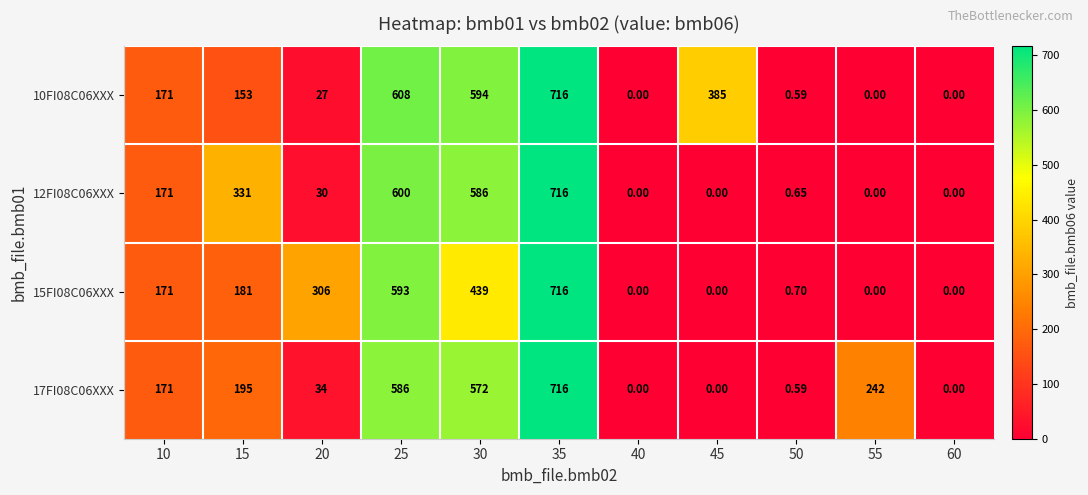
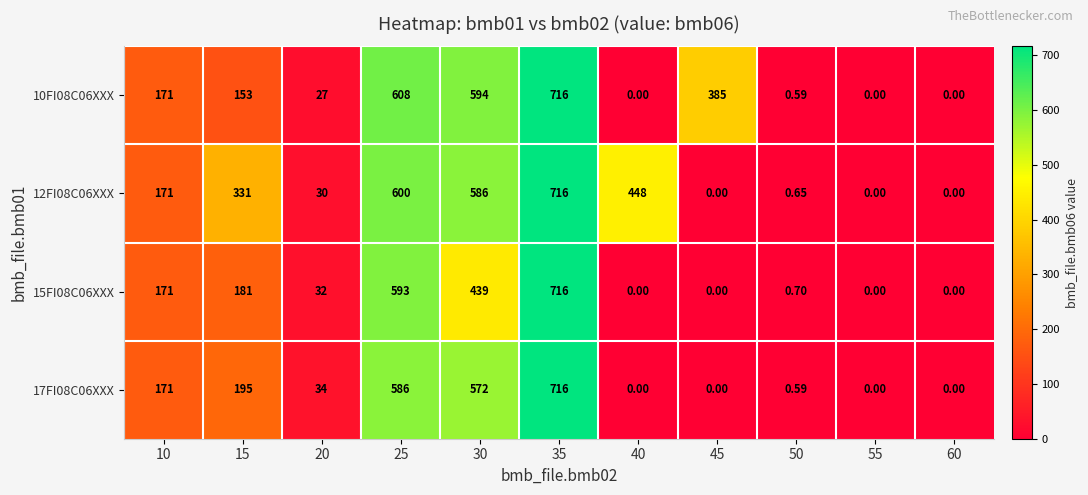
12FI08C06XXX, 40: 0.00 -> 448
15FI08C06XXX, 20: 306 -> 32
17FI08C06XXX, 55: 242 -> 0.00
